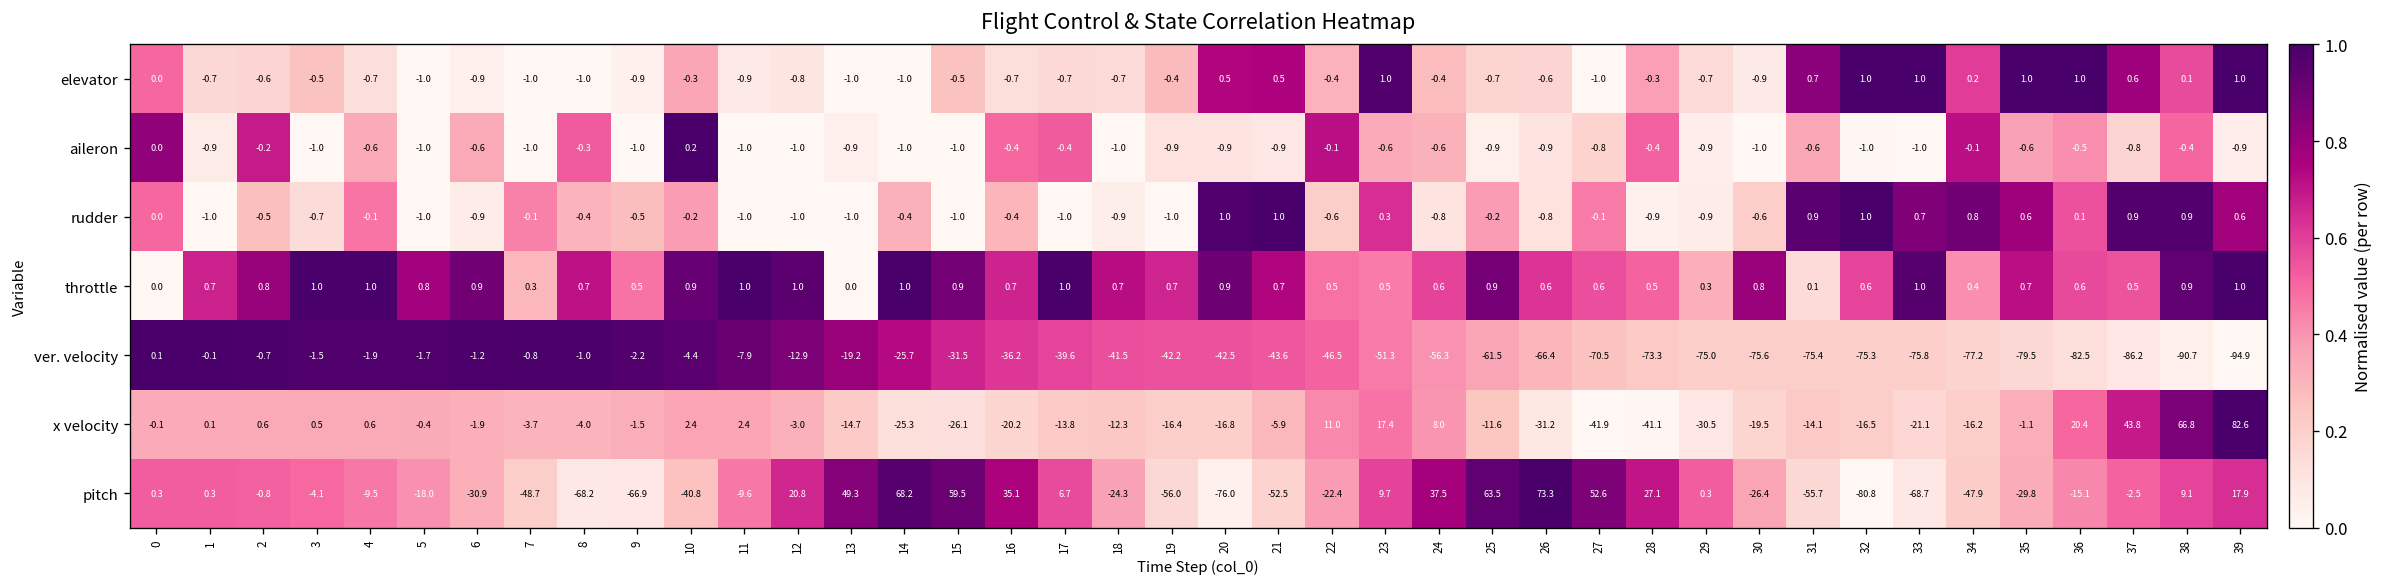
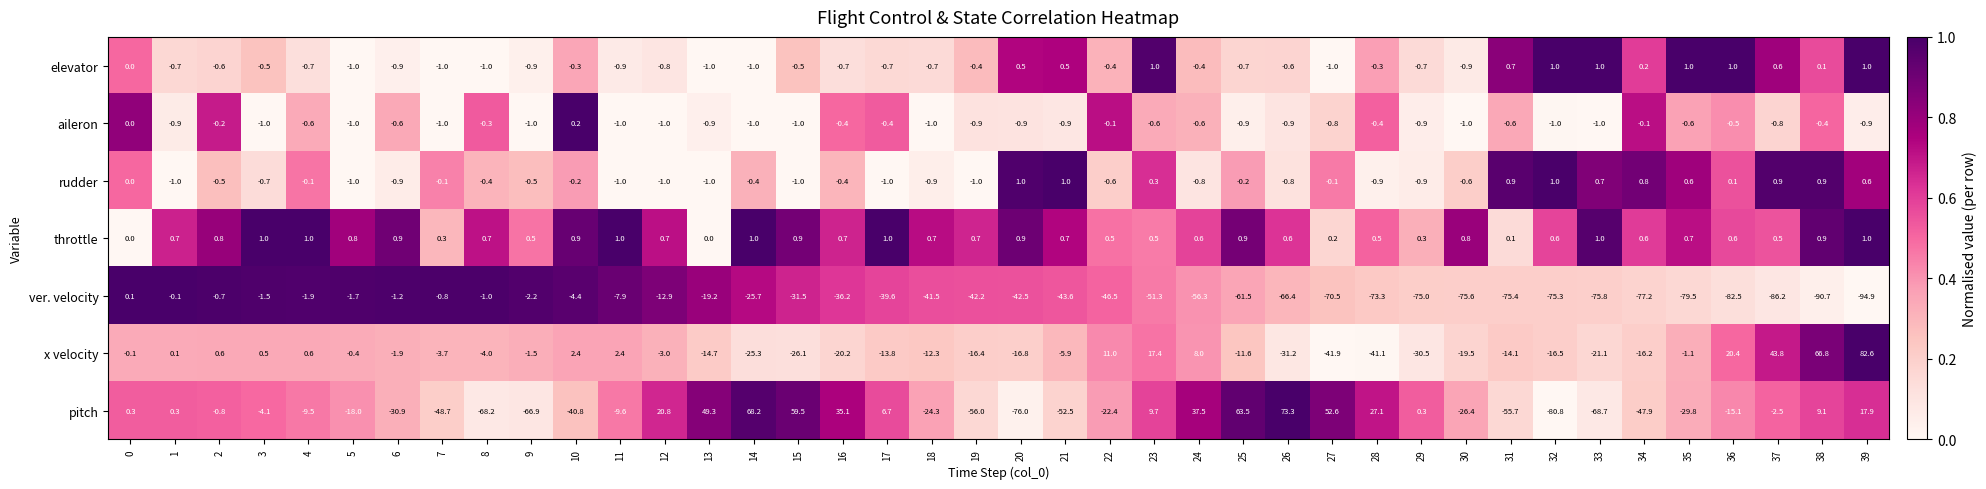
throttle, 12: 1.0 -> 0.7
throttle, 27: 0.6 -> 0.2
throttle, 34: 0.4 -> 0.6
